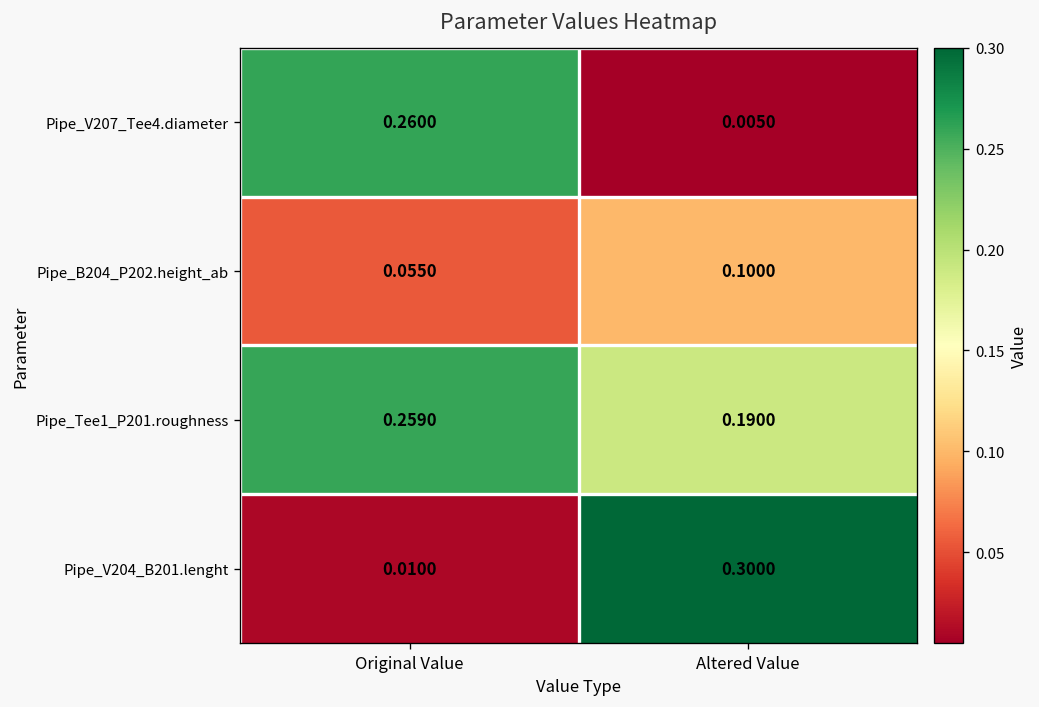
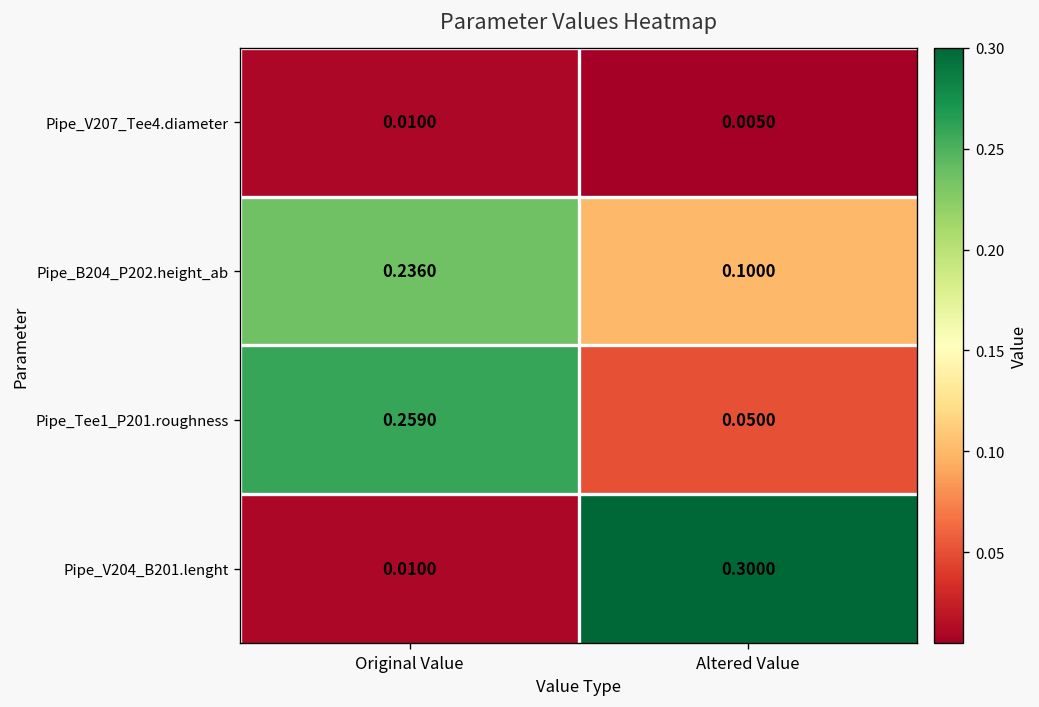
Pipe_V207_Tee4.diameter, Original Value: 0.2600 -> 0.0100
Pipe_B204_P202.height_ab, Original Value: 0.0550 -> 0.2360
Pipe_Tee1_P201.roughness, Altered Value: 0.1900 -> 0.0500
